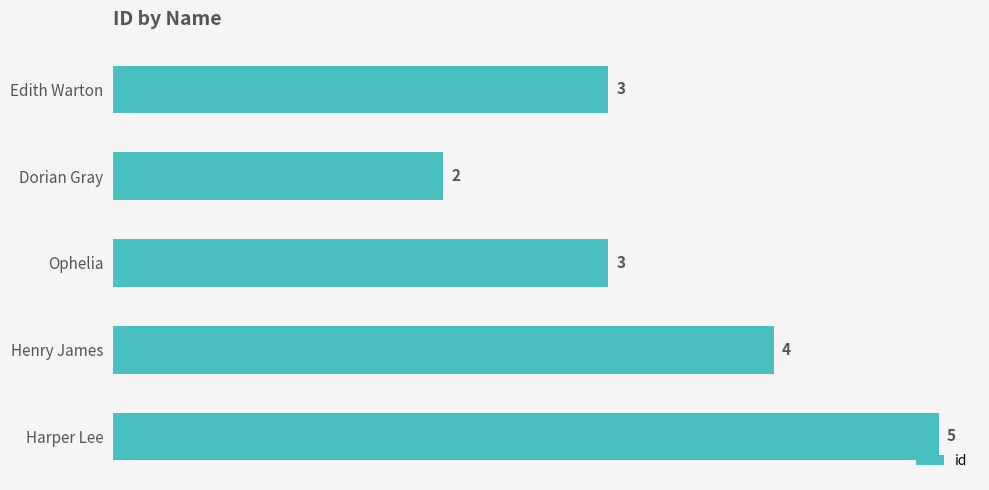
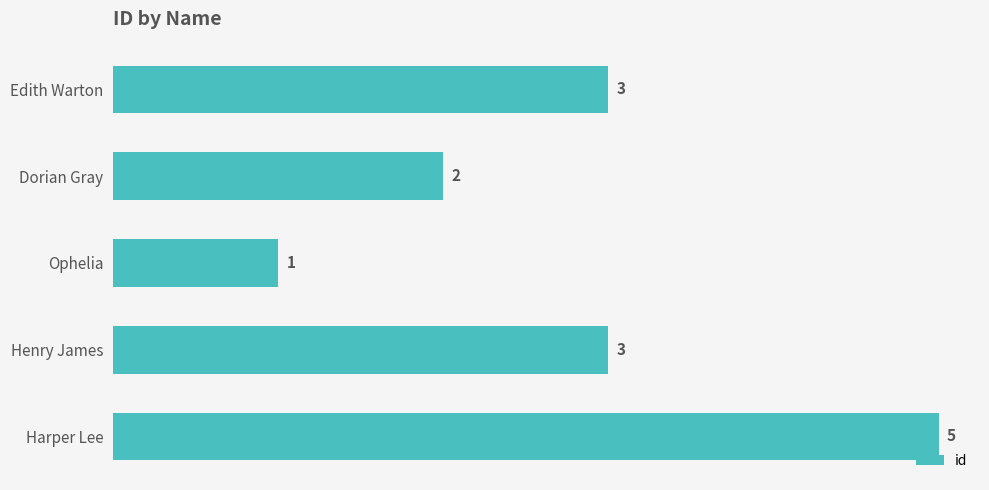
Ophelia: 3 -> 1
Henry James: 4 -> 3
